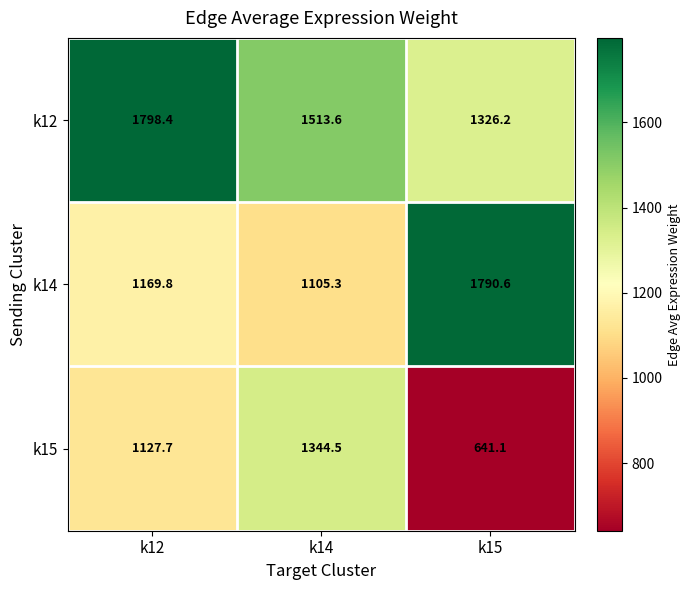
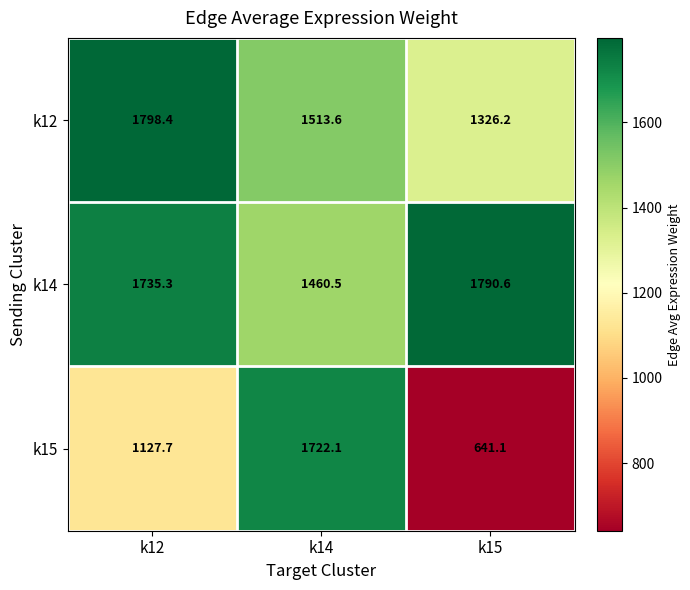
k14, k12: 1169.8 -> 1735.3
k14, k14: 1105.3 -> 1460.5
k15, k14: 1344.5 -> 1722.1
